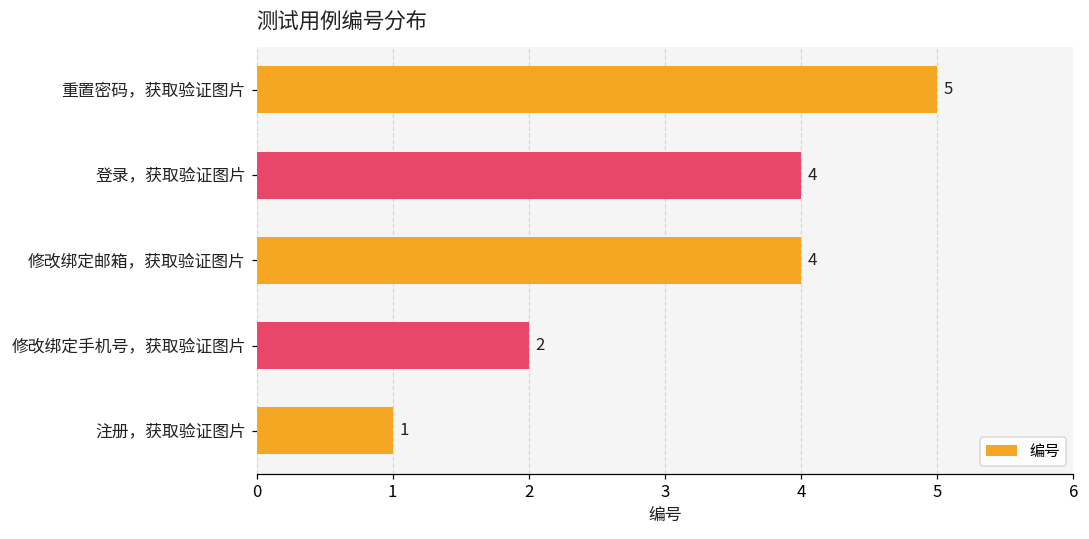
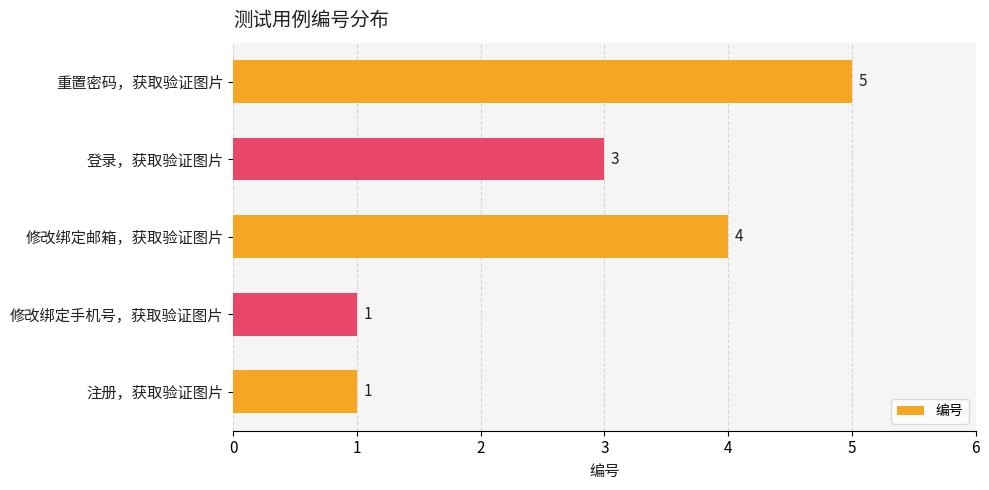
登录，获取验证图片: 4 -> 3
修改绑定手机号，获取验证图片: 2 -> 1
